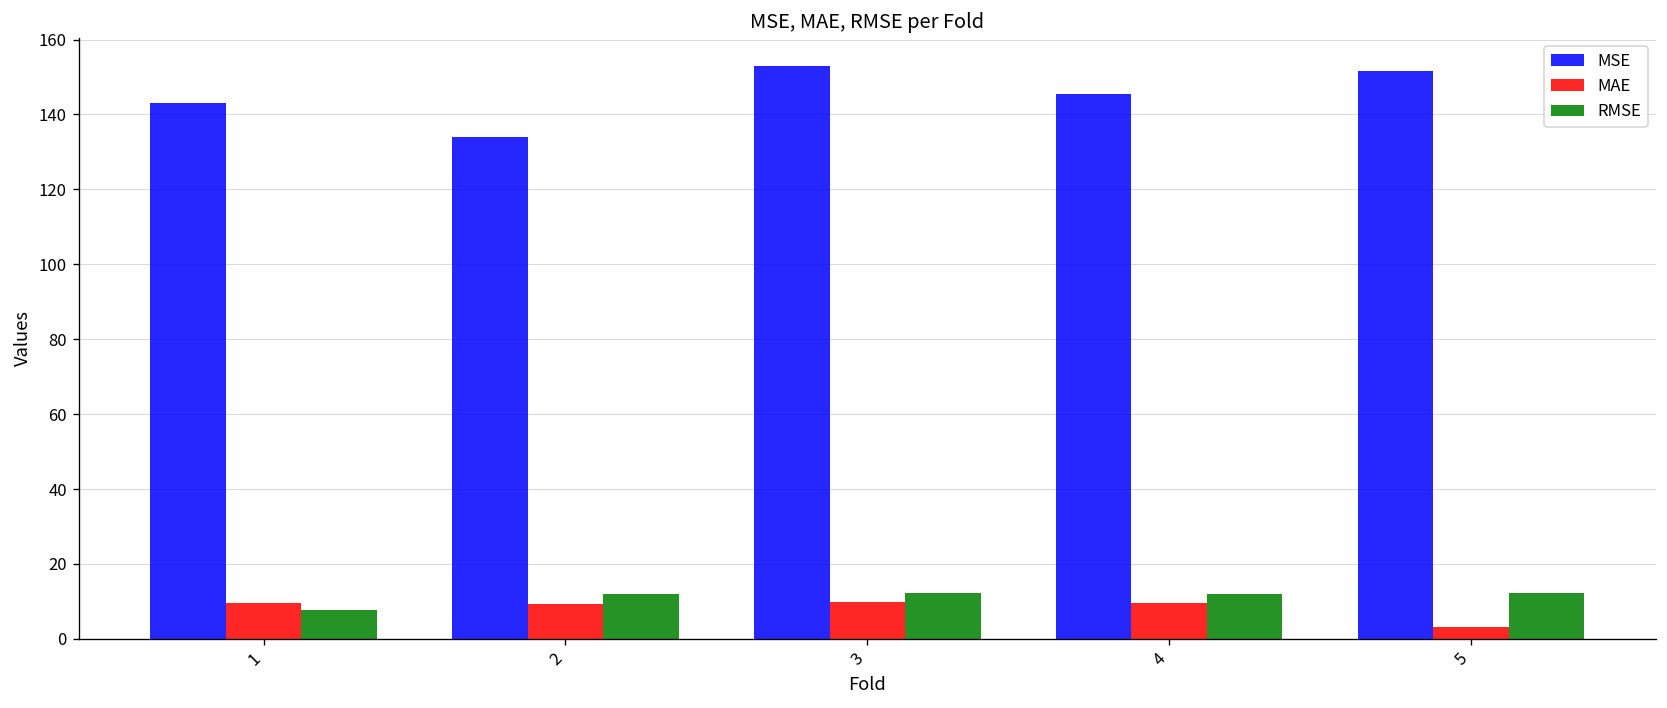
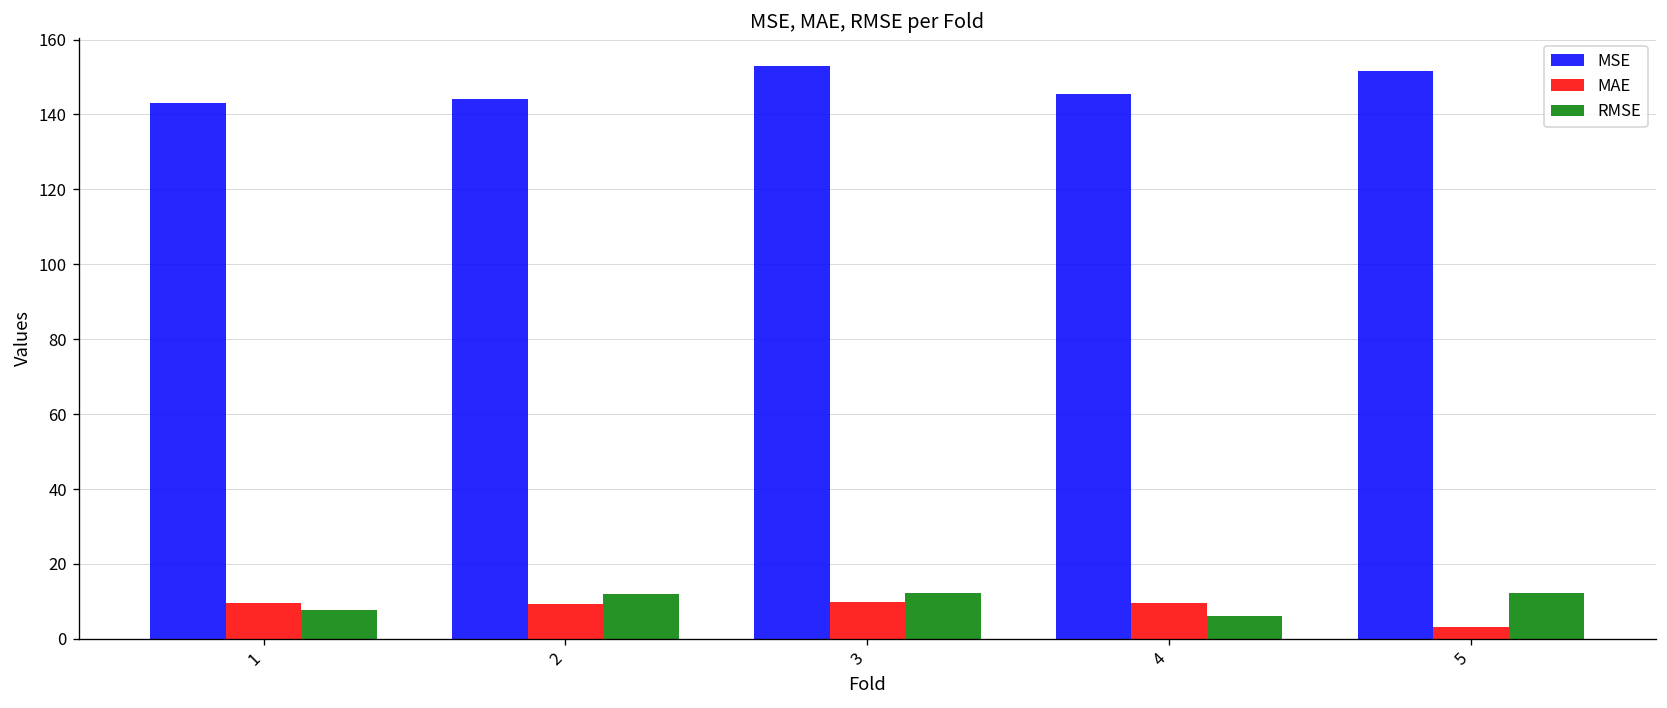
MSE, 2: 134 -> 144
RMSE, 4: 12 -> 6
